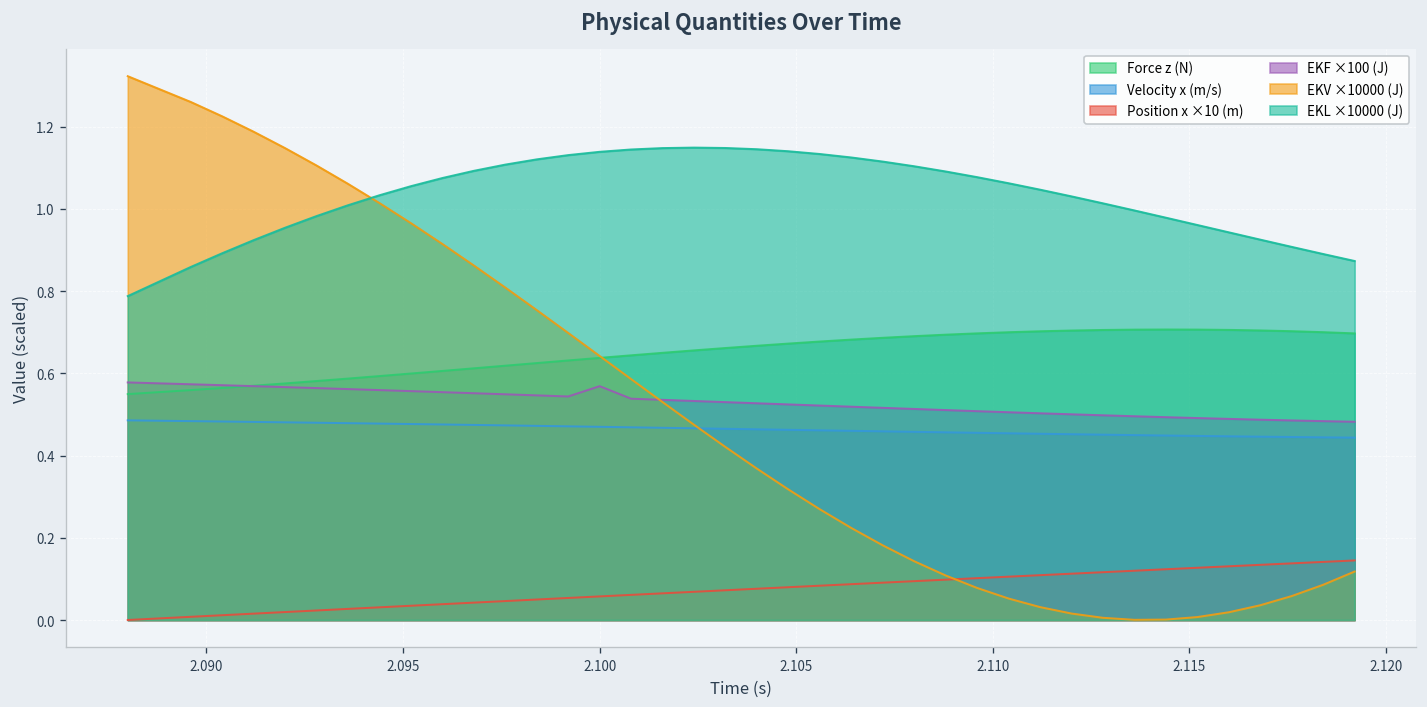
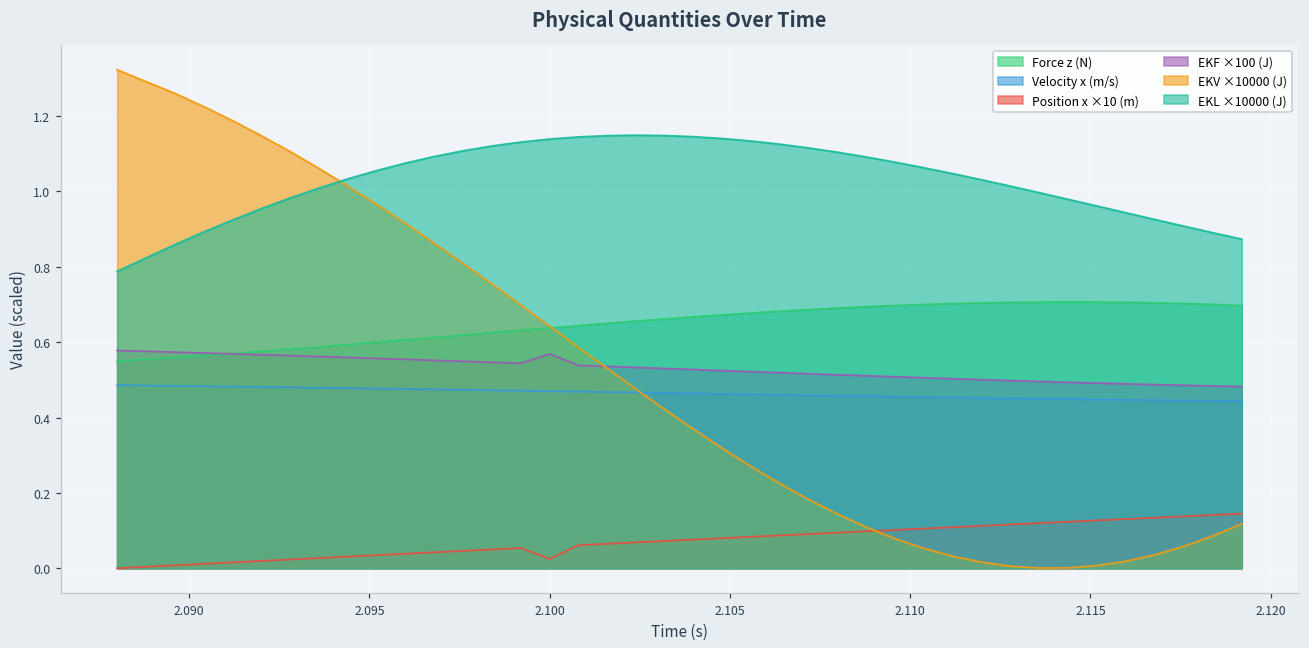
Position x ×10 (m), 2.100: 0.06 -> 0.02
